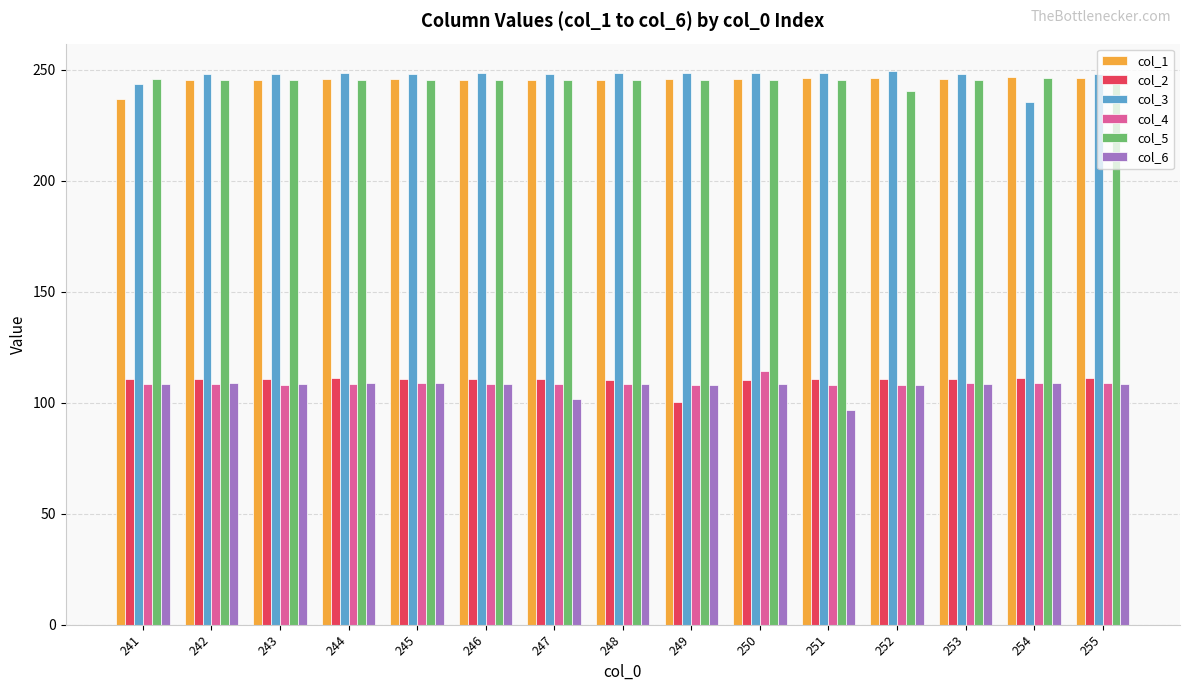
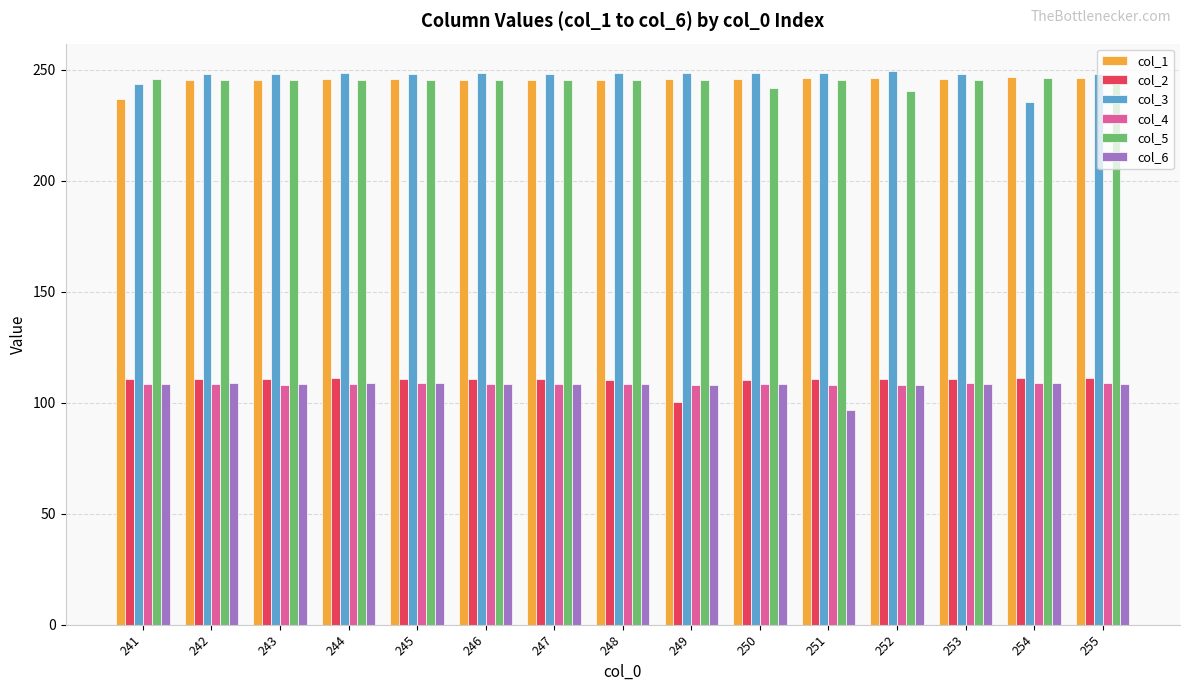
col_6, 247: 102 -> 108
col_4, 250: 114 -> 108
col_5, 250: 246 -> 242
